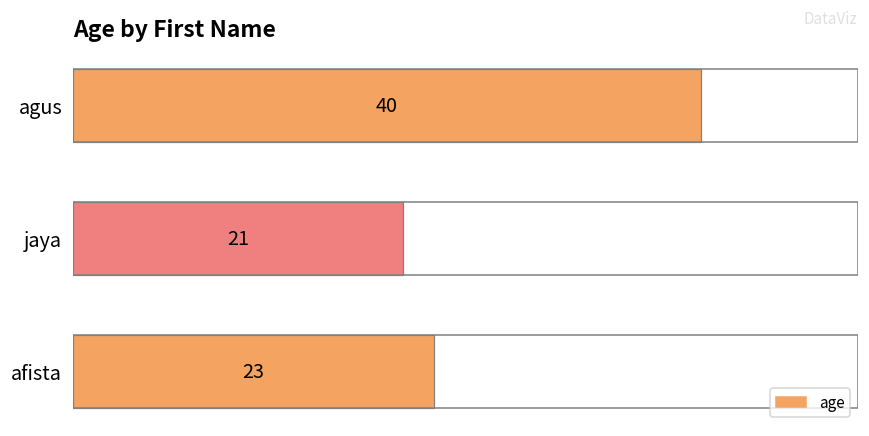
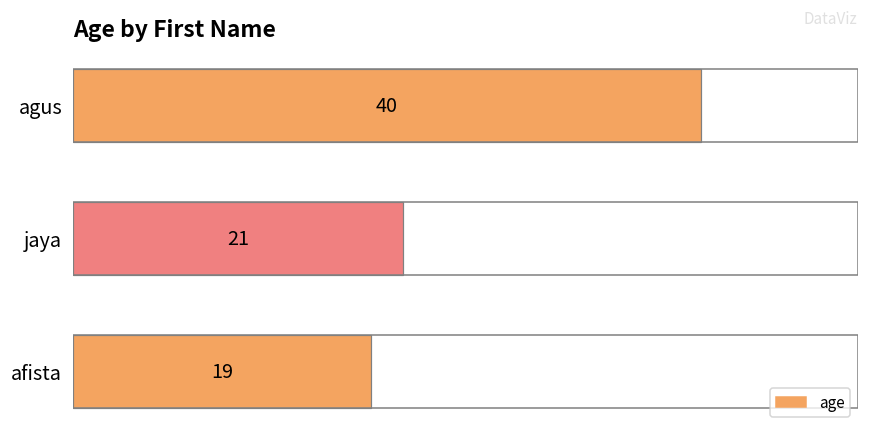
afista: 23 -> 19
